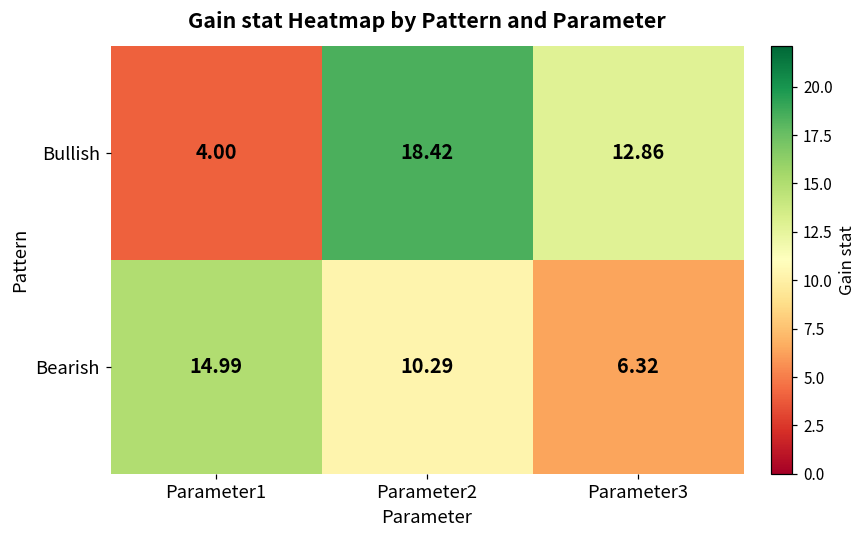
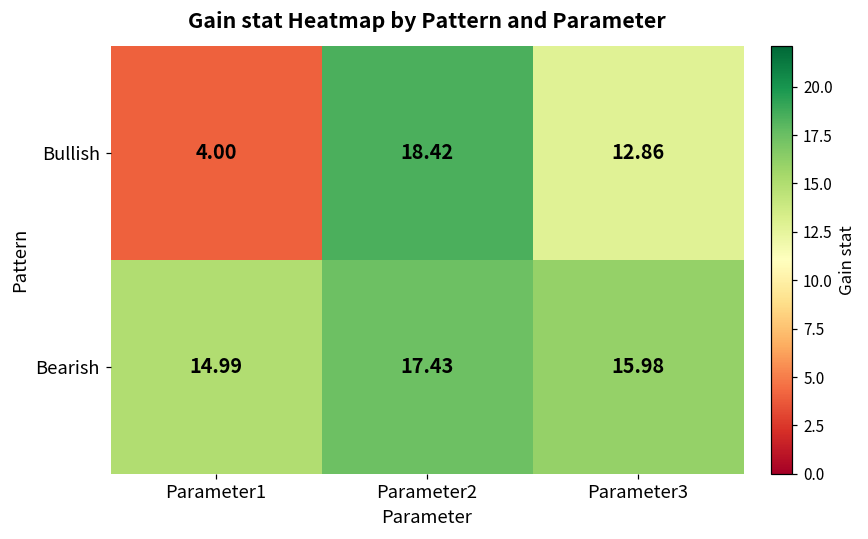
Bearish, Parameter2: 10.29 -> 17.43
Bearish, Parameter3: 6.32 -> 15.98
